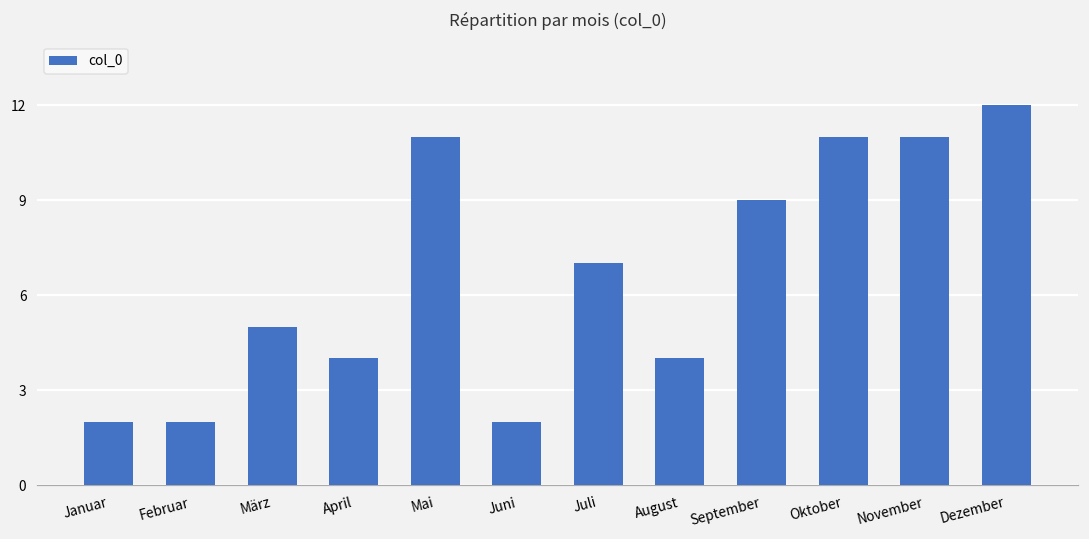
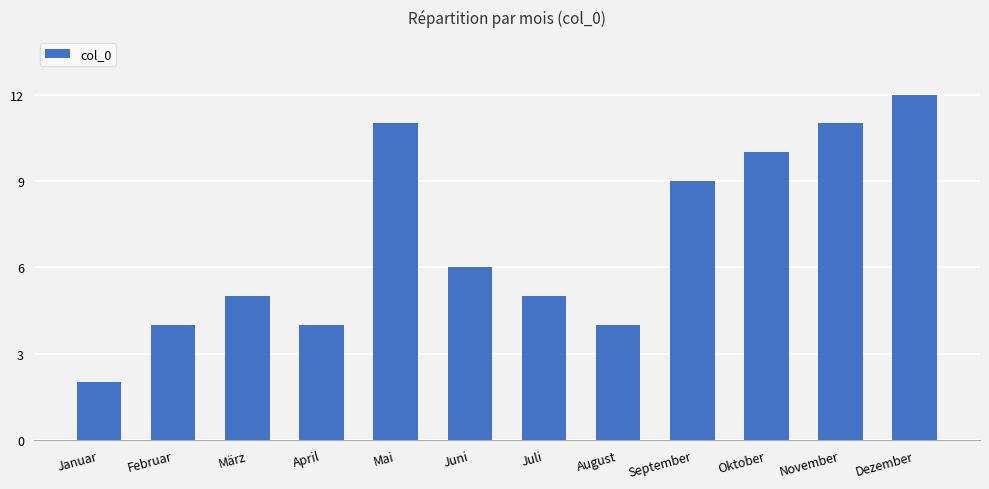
Februar: 2 -> 4
Juni: 2 -> 6
Juli: 7 -> 5
Oktober: 11 -> 10
